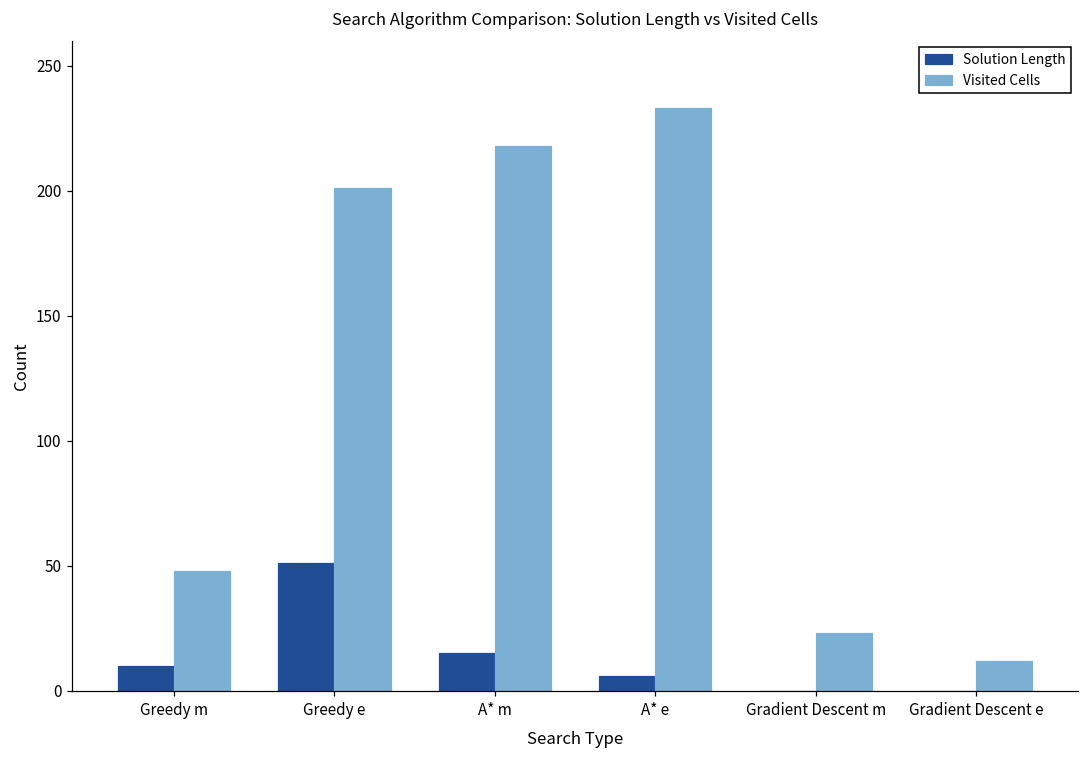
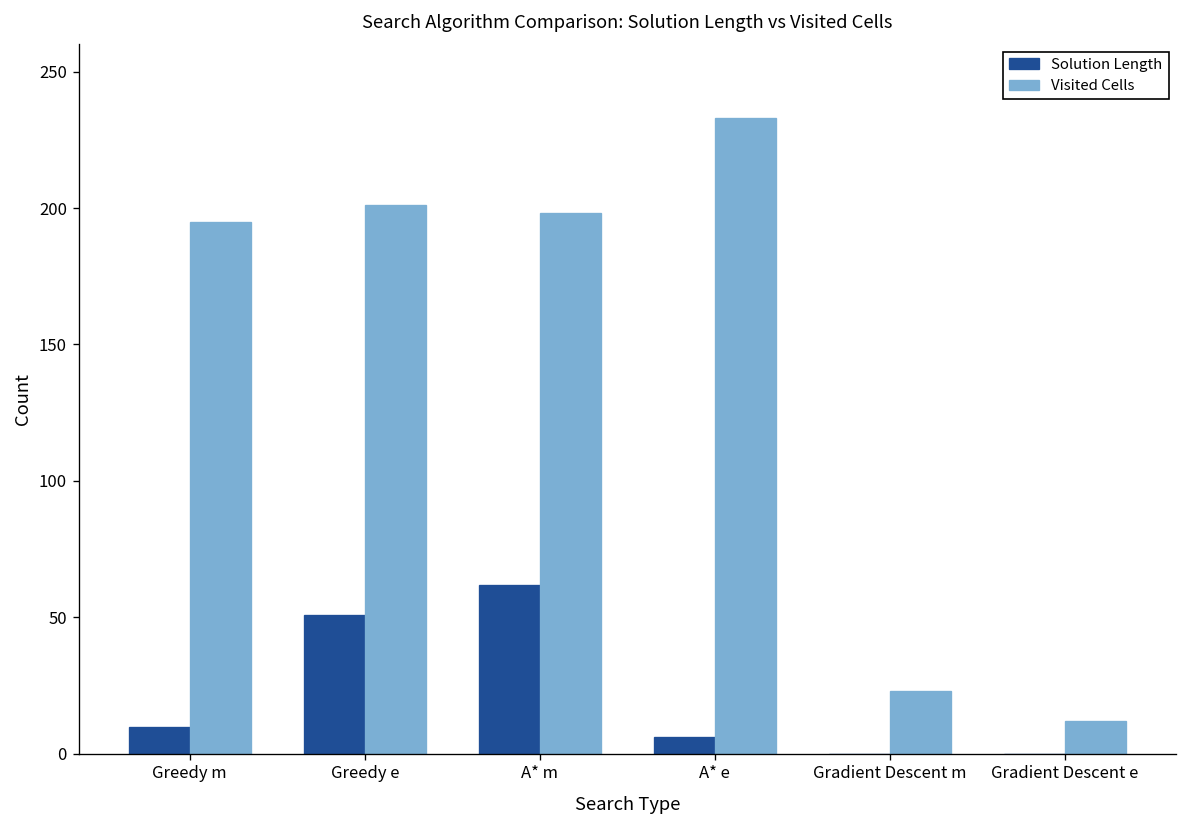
Visited Cells, Greedy m: 48 -> 195
Solution Length, A* m: 15 -> 62
Visited Cells, A* m: 218 -> 198
